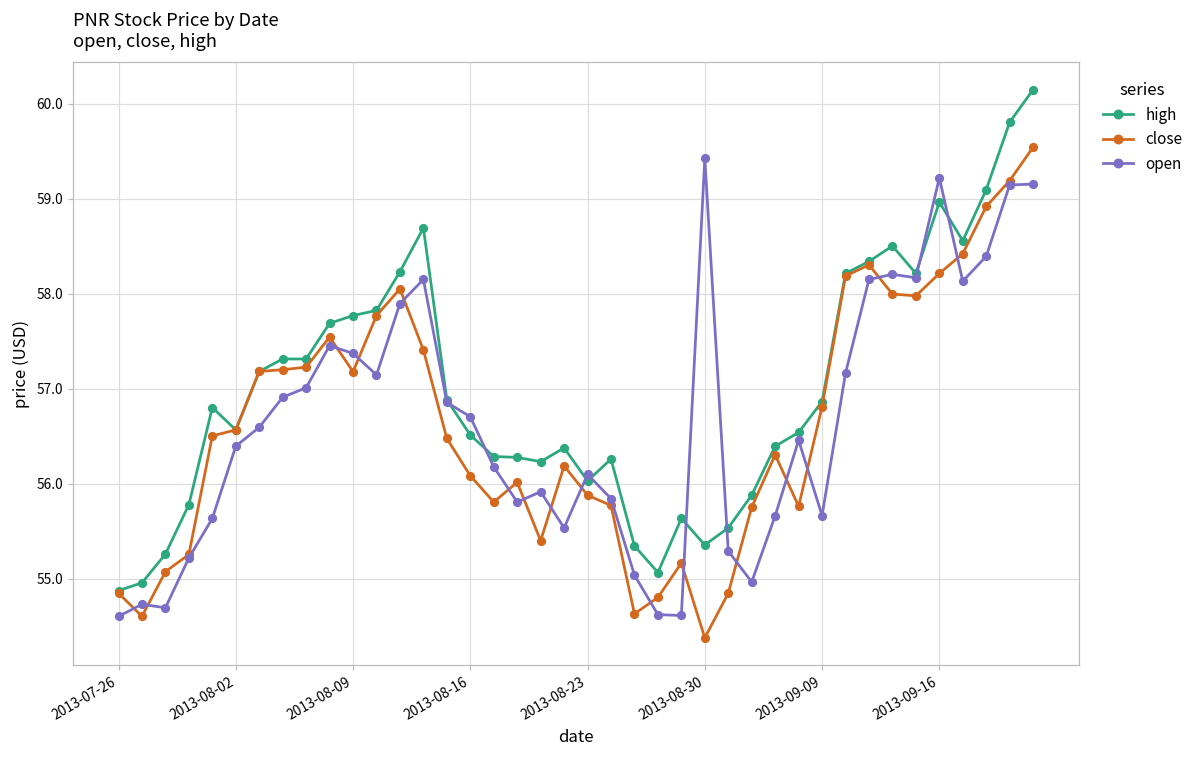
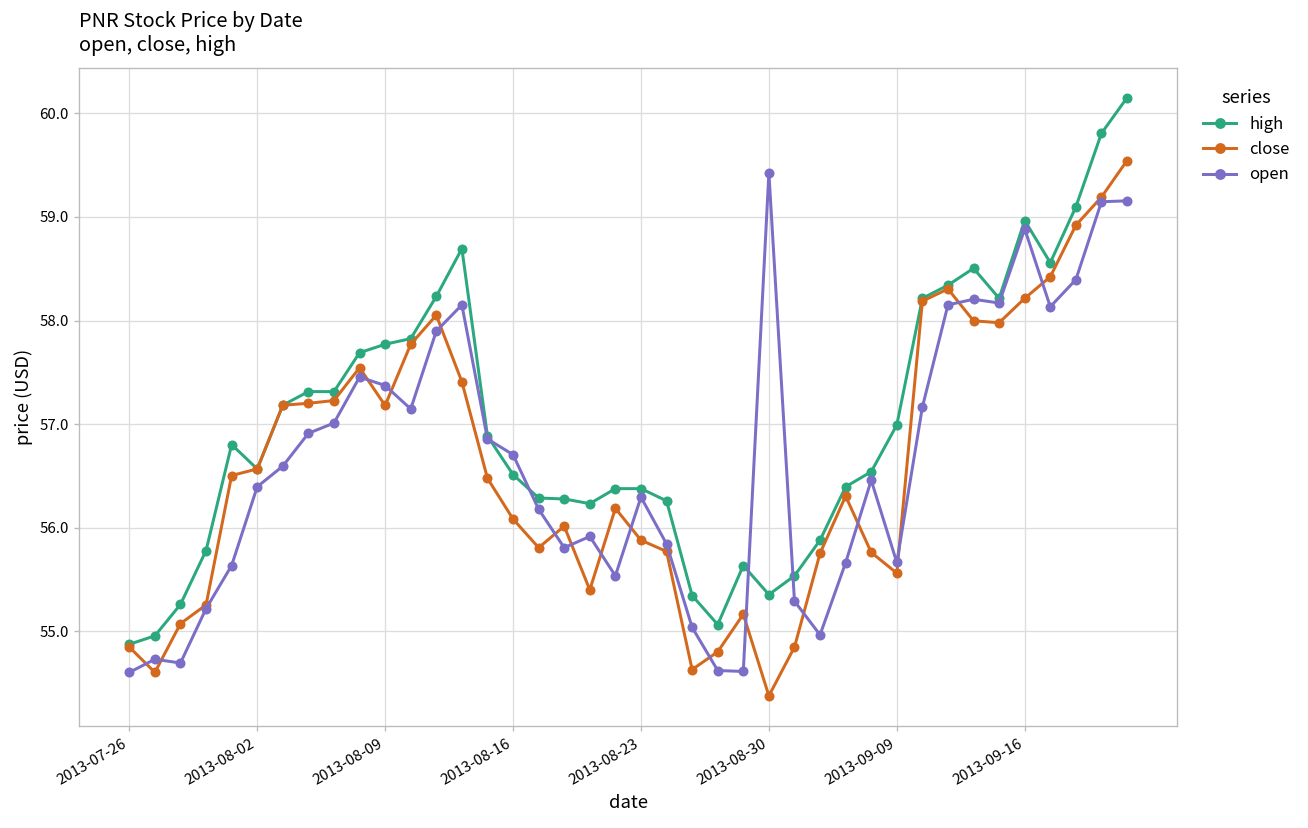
high, 2013-08-23: 56.0 -> 56.4
open, 2013-08-23: 56.1 -> 56.3
high, 2013-09-09: 56.9 -> 57.0
close, 2013-09-09: 56.8 -> 55.6
open, 2013-09-16: 59.2 -> 58.9
